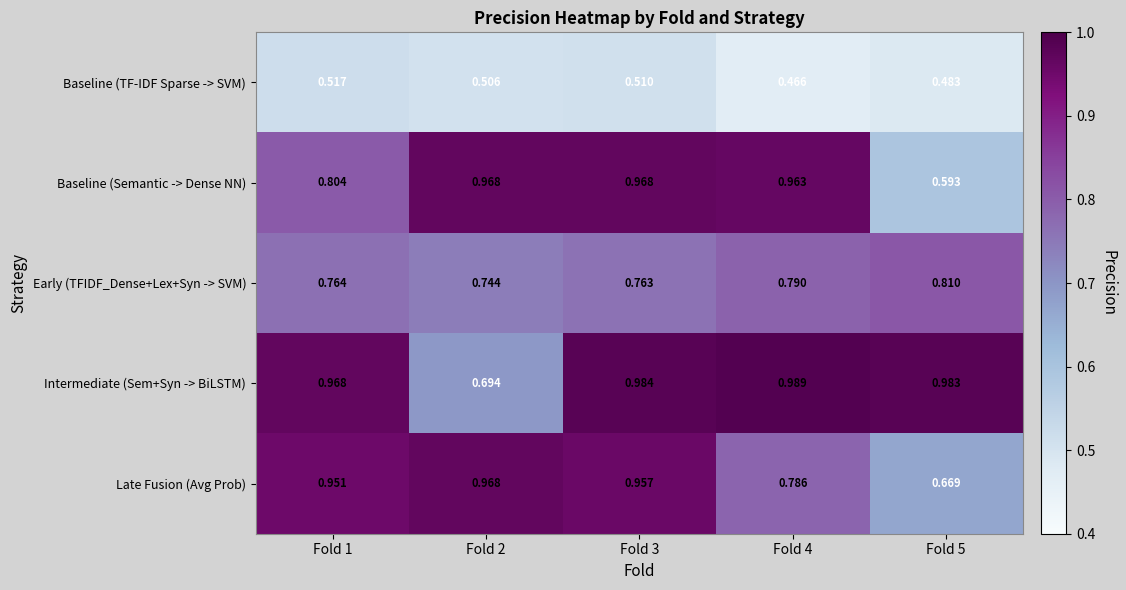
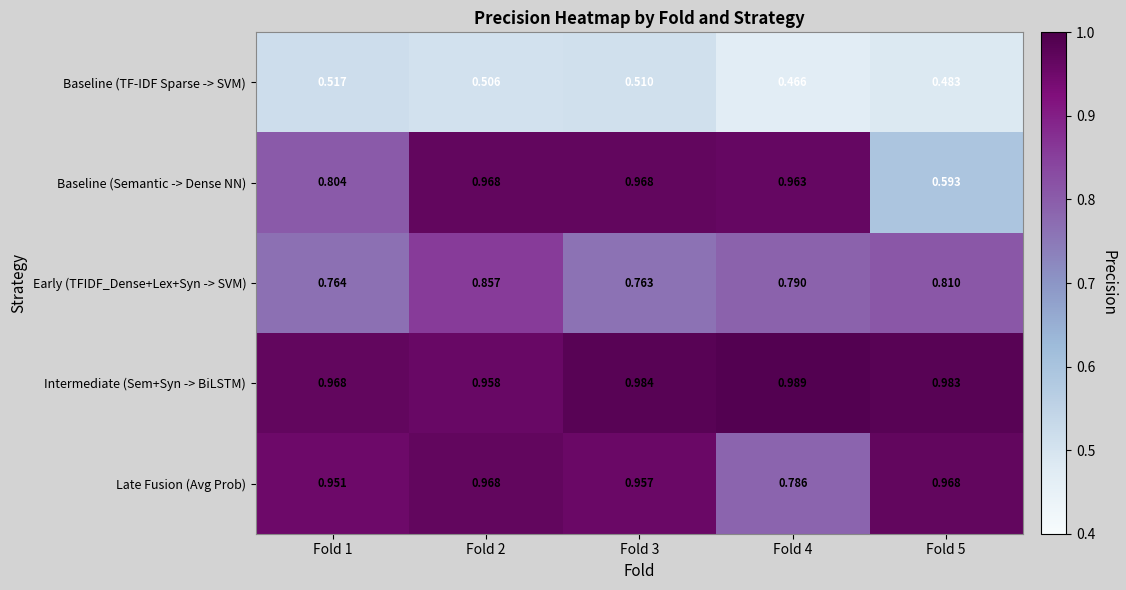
Early (TFIDF_Dense+Lex+Syn -> SVM), Fold 2: 0.744 -> 0.857
Intermediate (Sem+Syn -> BiLSTM), Fold 2: 0.694 -> 0.958
Late Fusion (Avg Prob), Fold 5: 0.669 -> 0.968
